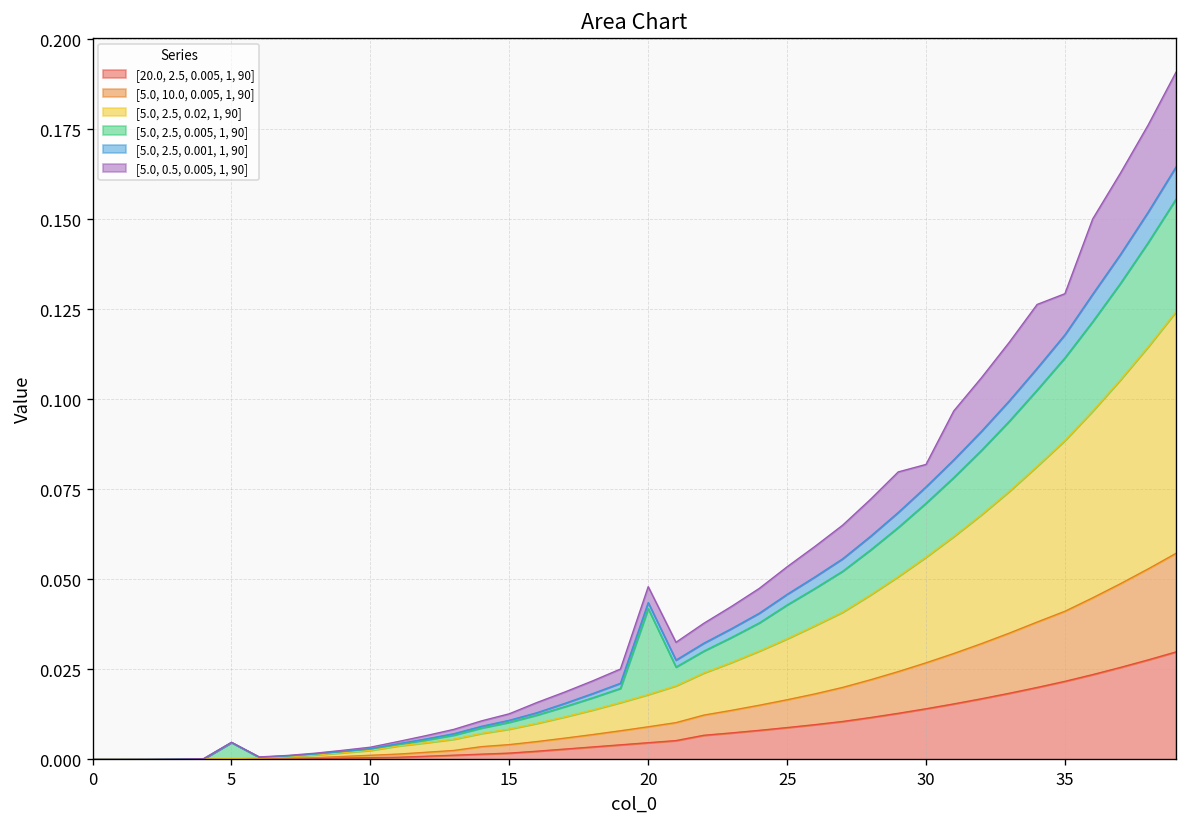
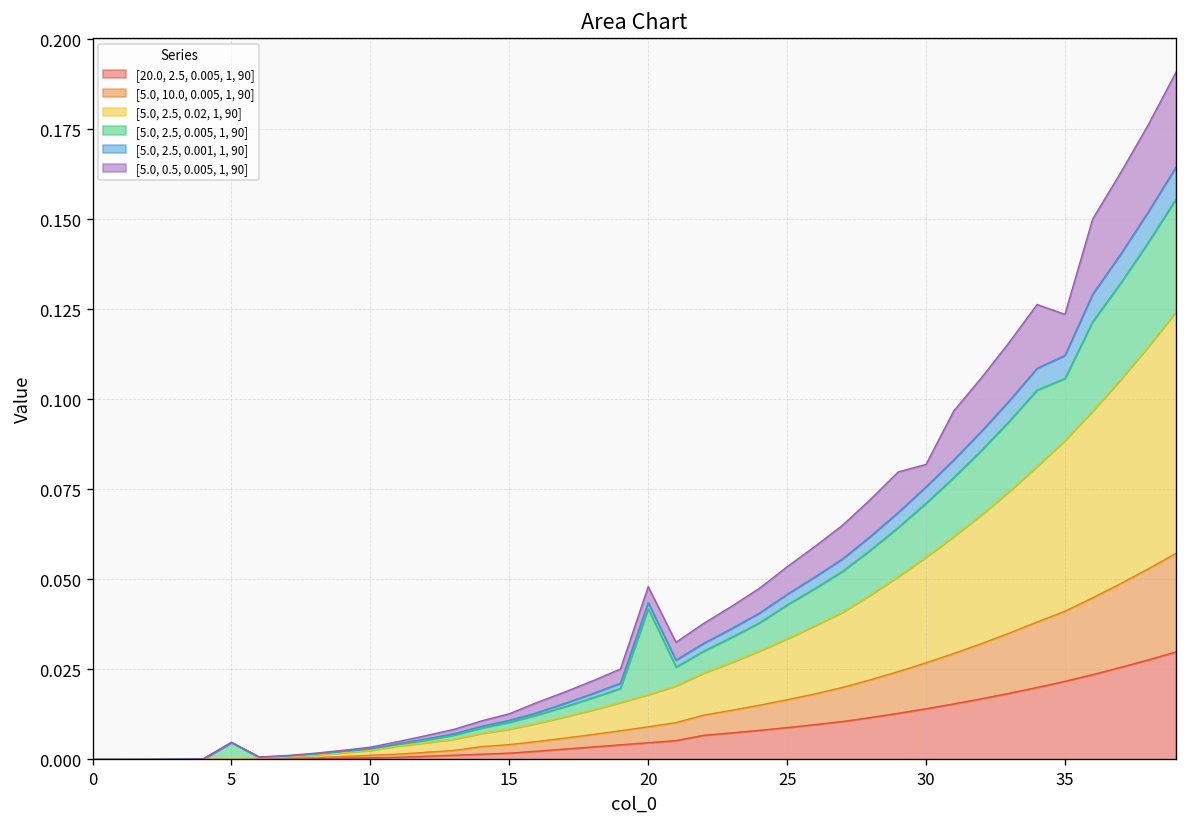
[5.0, 2.5, 0.005, 1, 90], 35: 0.023 -> 0.017
